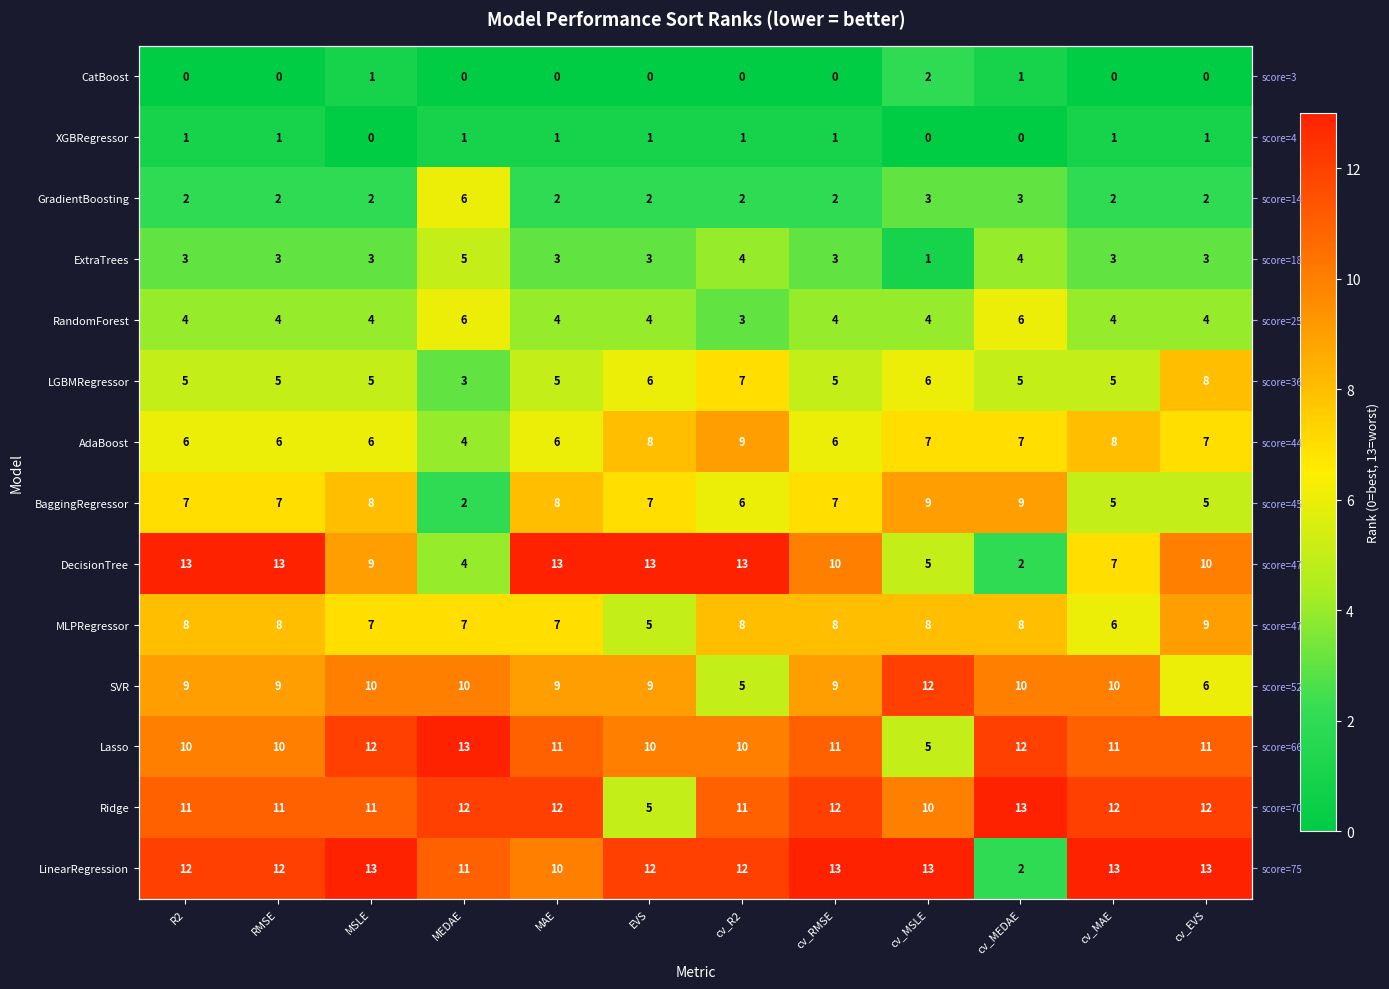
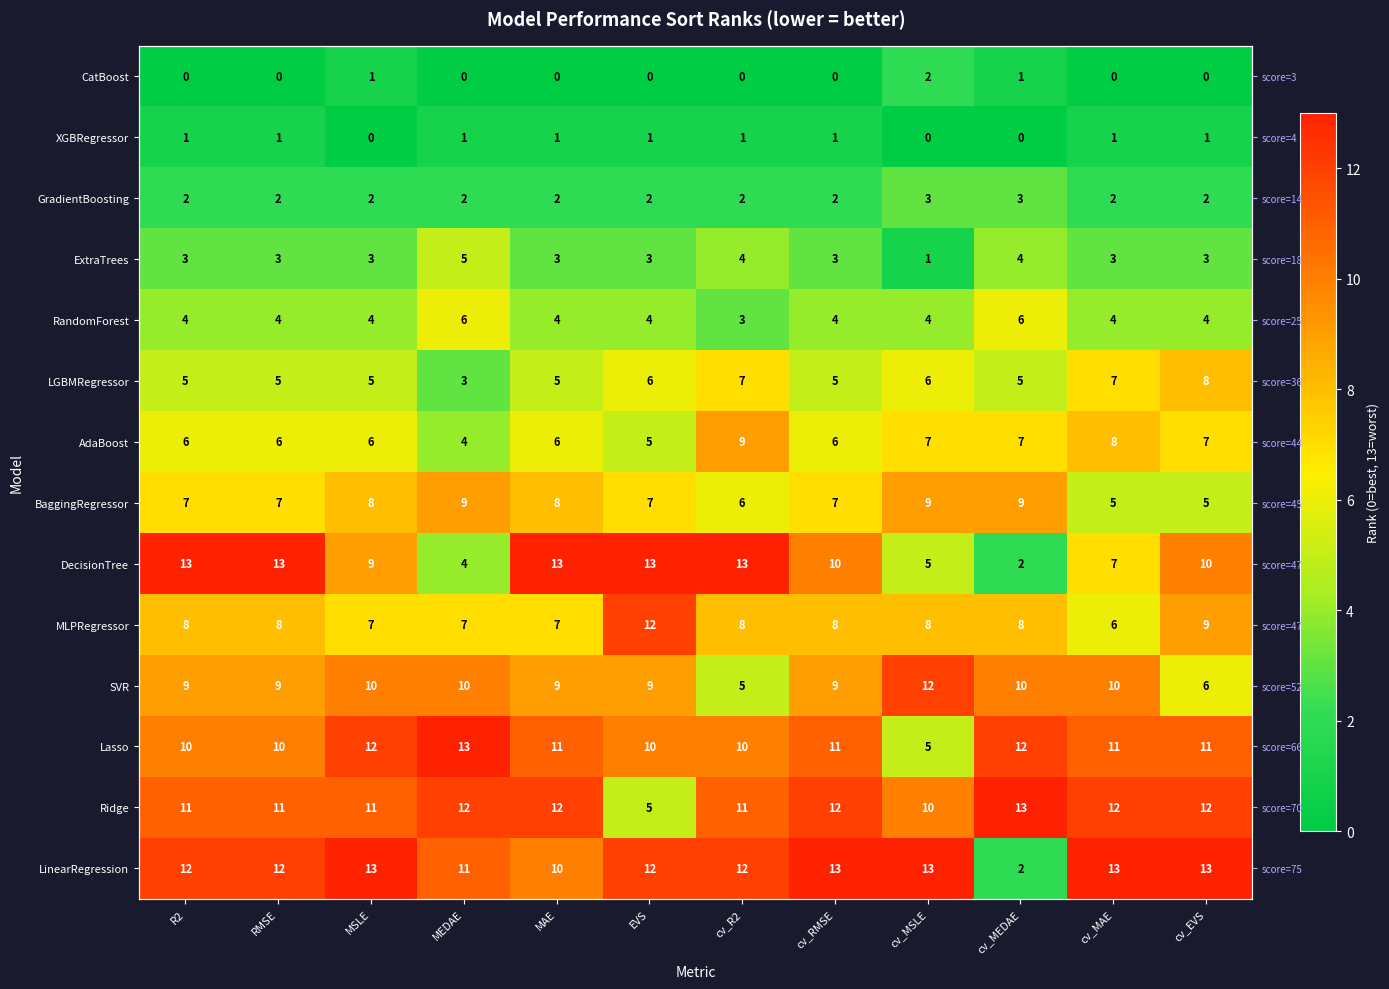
GradientBoosting, MEDAE: 6 -> 2
LGBMRegressor, cv_MAE: 5 -> 7
AdaBoost, EVS: 8 -> 5
BaggingRegressor, MEDAE: 2 -> 9
MLPRegressor, EVS: 5 -> 12
